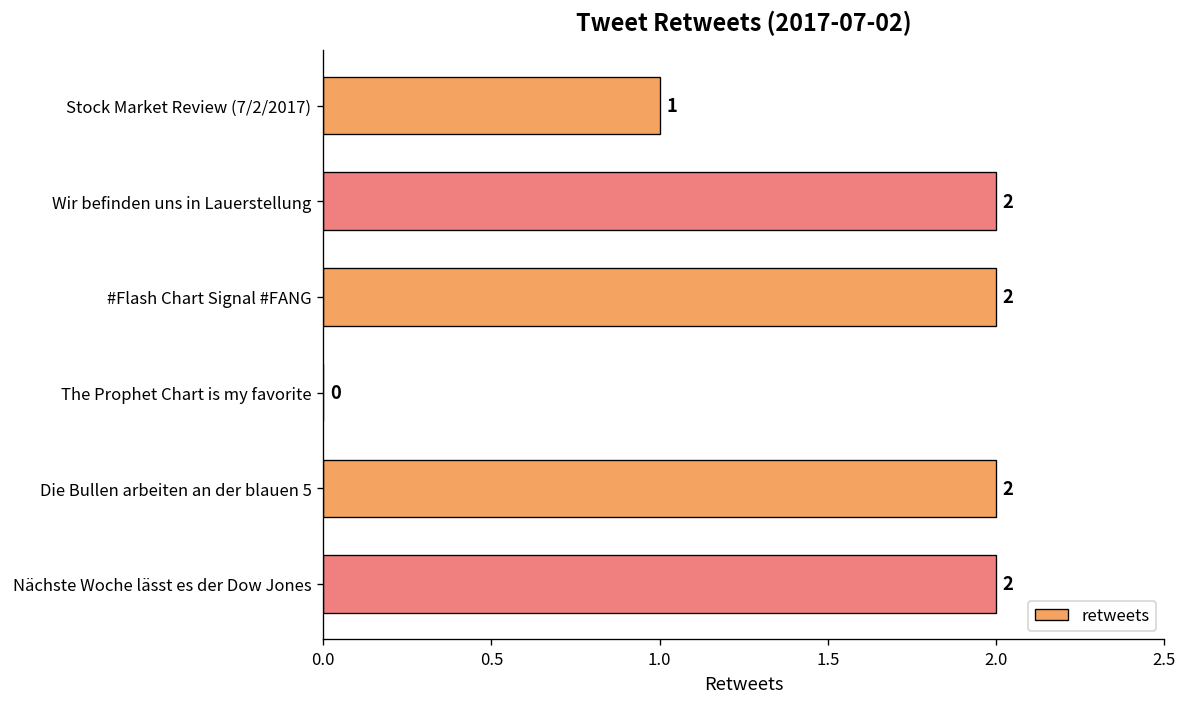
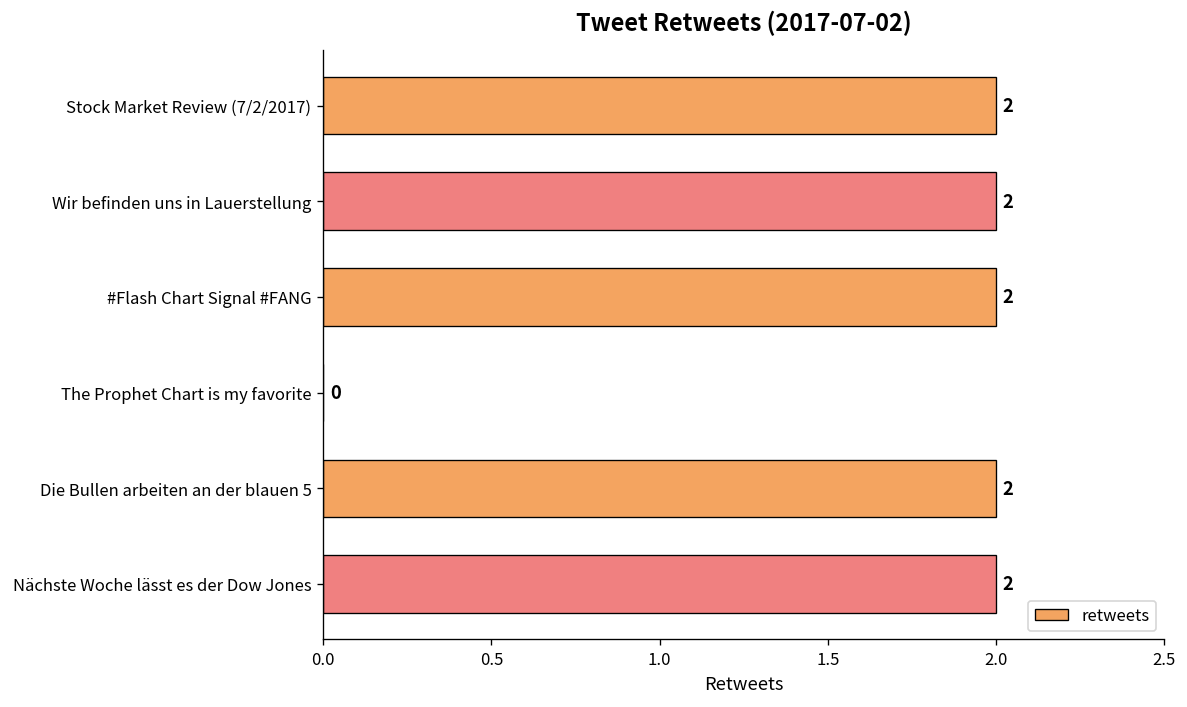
Stock Market Review (7/2/2017): 1 -> 2
